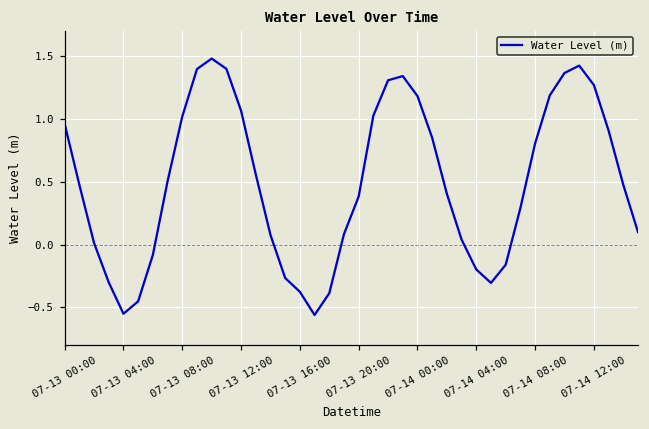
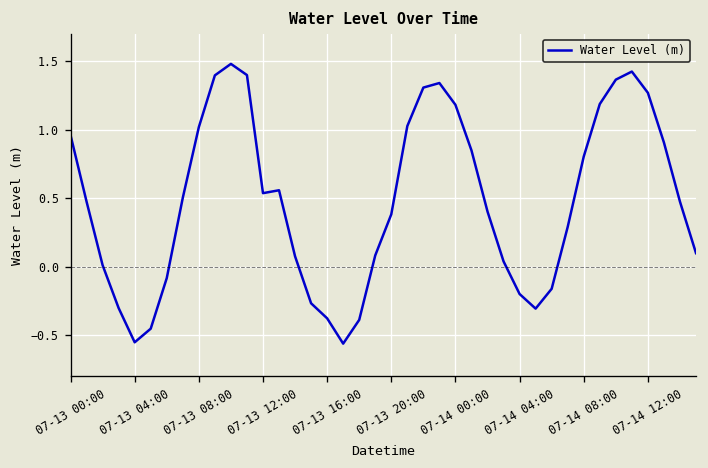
07-13 12:00: 1.07 -> 0.54
